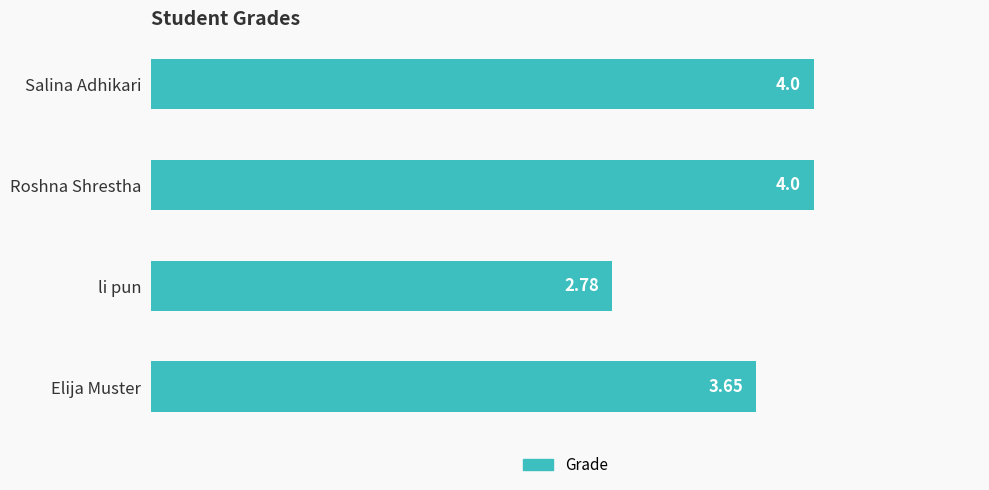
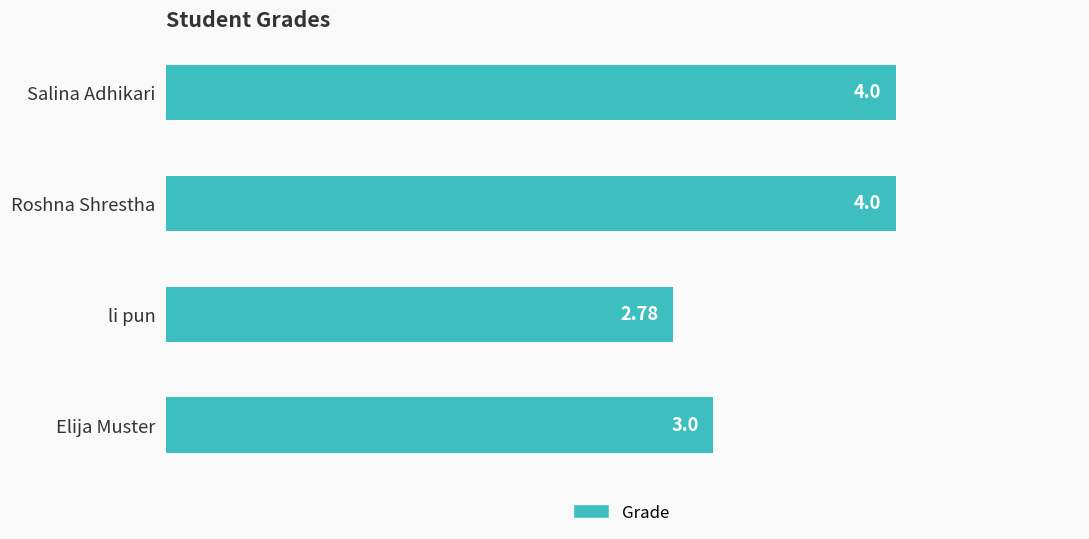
Elija Muster: 3.65 -> 3.0
